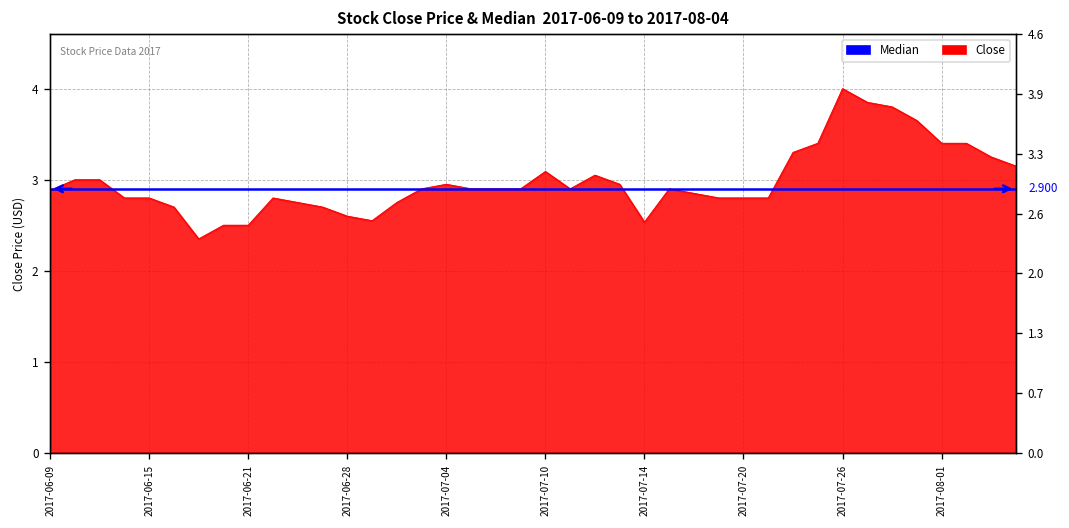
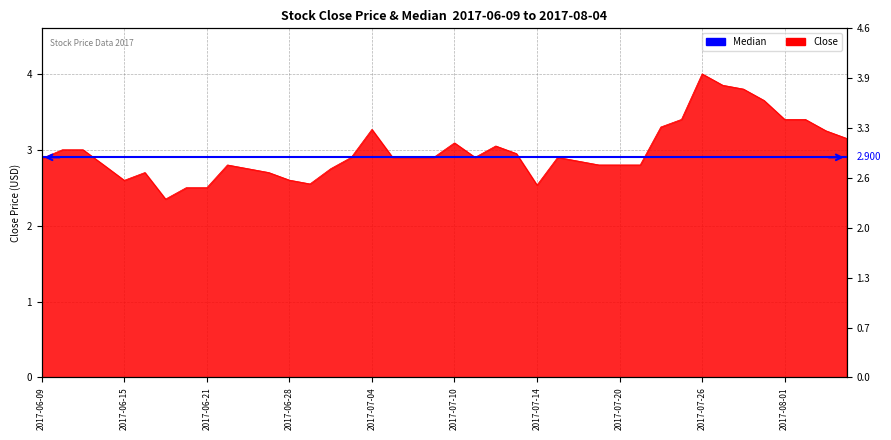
2017-06-15: 2.8 -> 2.6
2017-07-04: 3.0 -> 3.3
